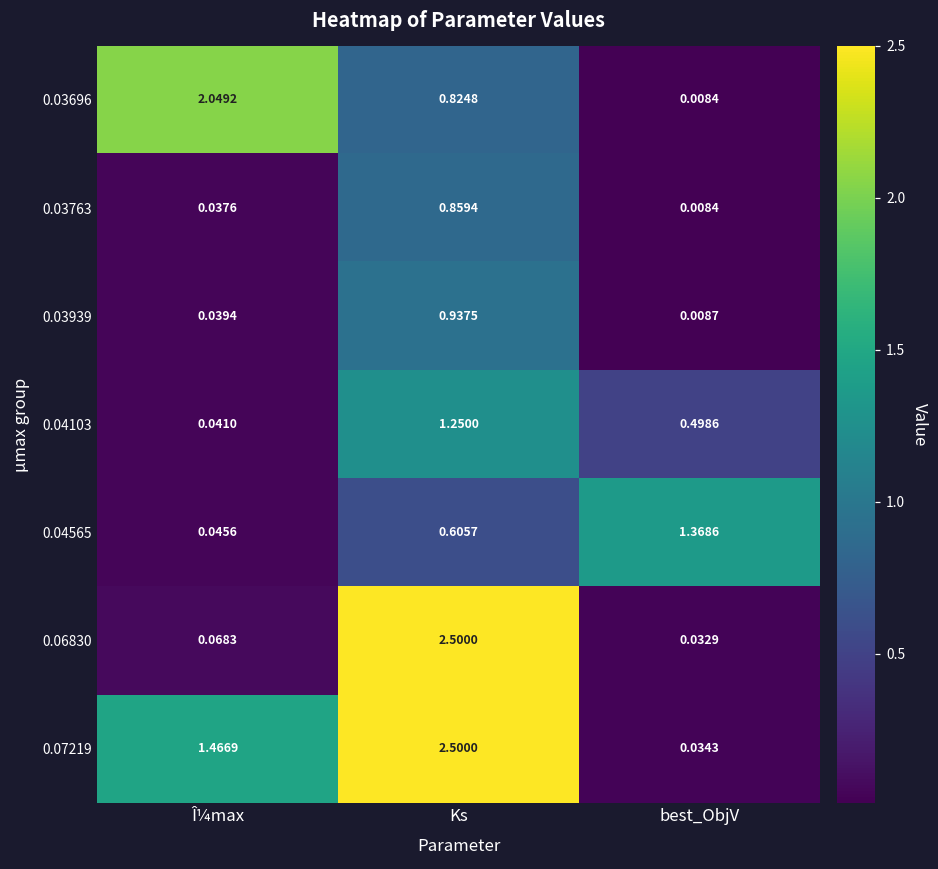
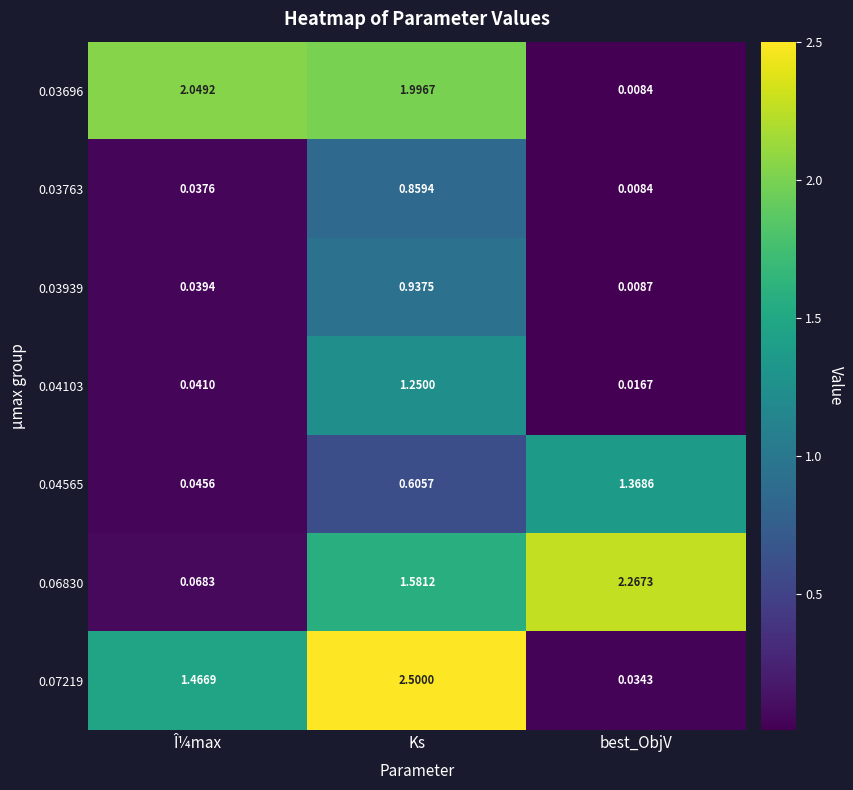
0.03696, Ks: 0.8248 -> 1.9967
0.04103, best_ObjV: 0.4986 -> 0.0167
0.06830, Ks: 2.5000 -> 1.5812
0.06830, best_ObjV: 0.0329 -> 2.2673
